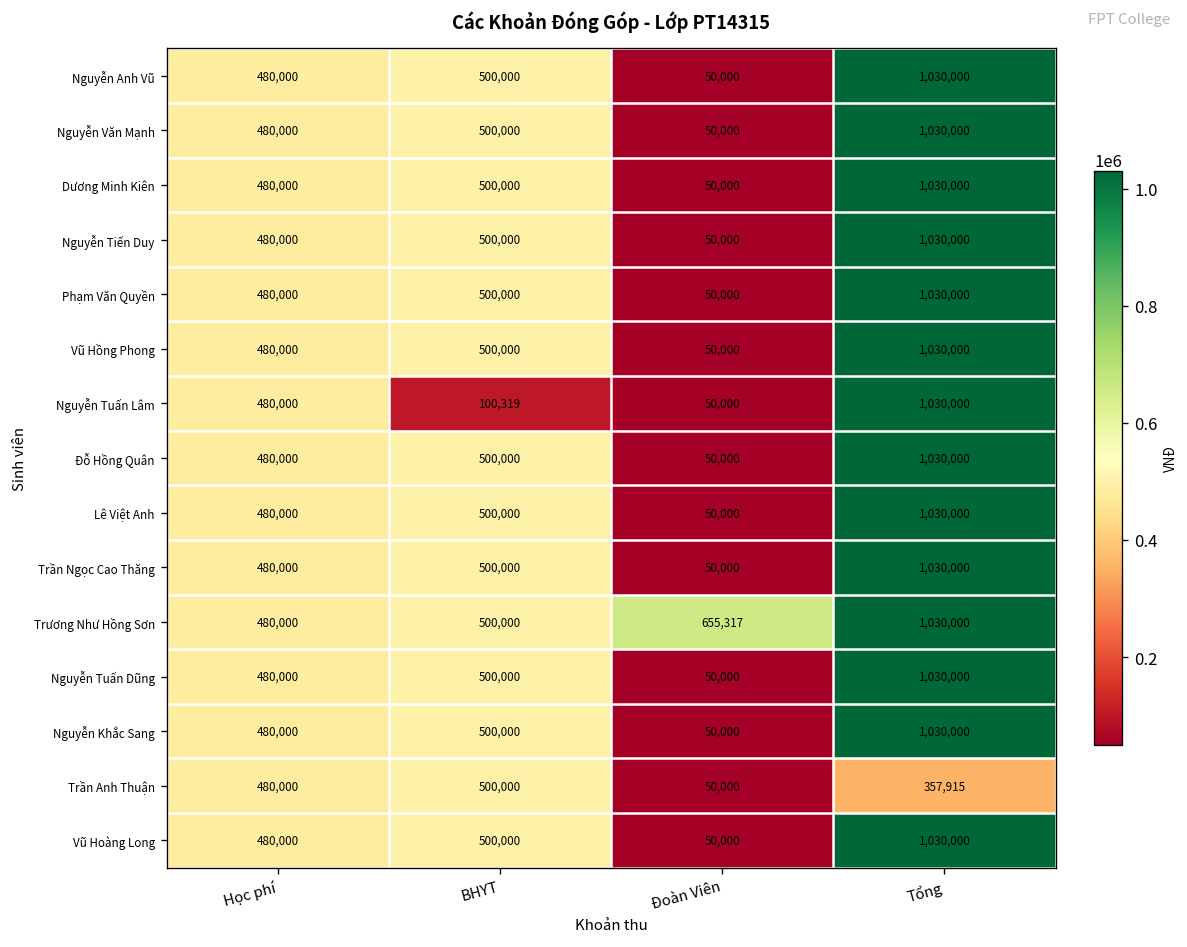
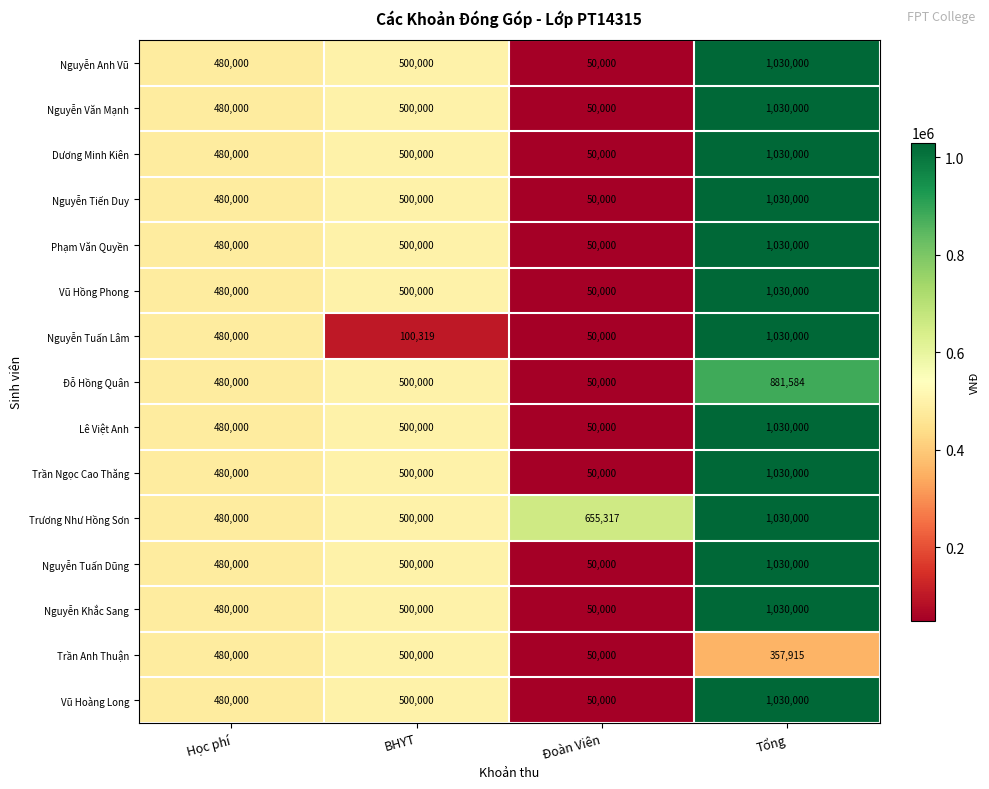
Đỗ Hồng Quân, Tổng: 1,030,000 -> 881,584
